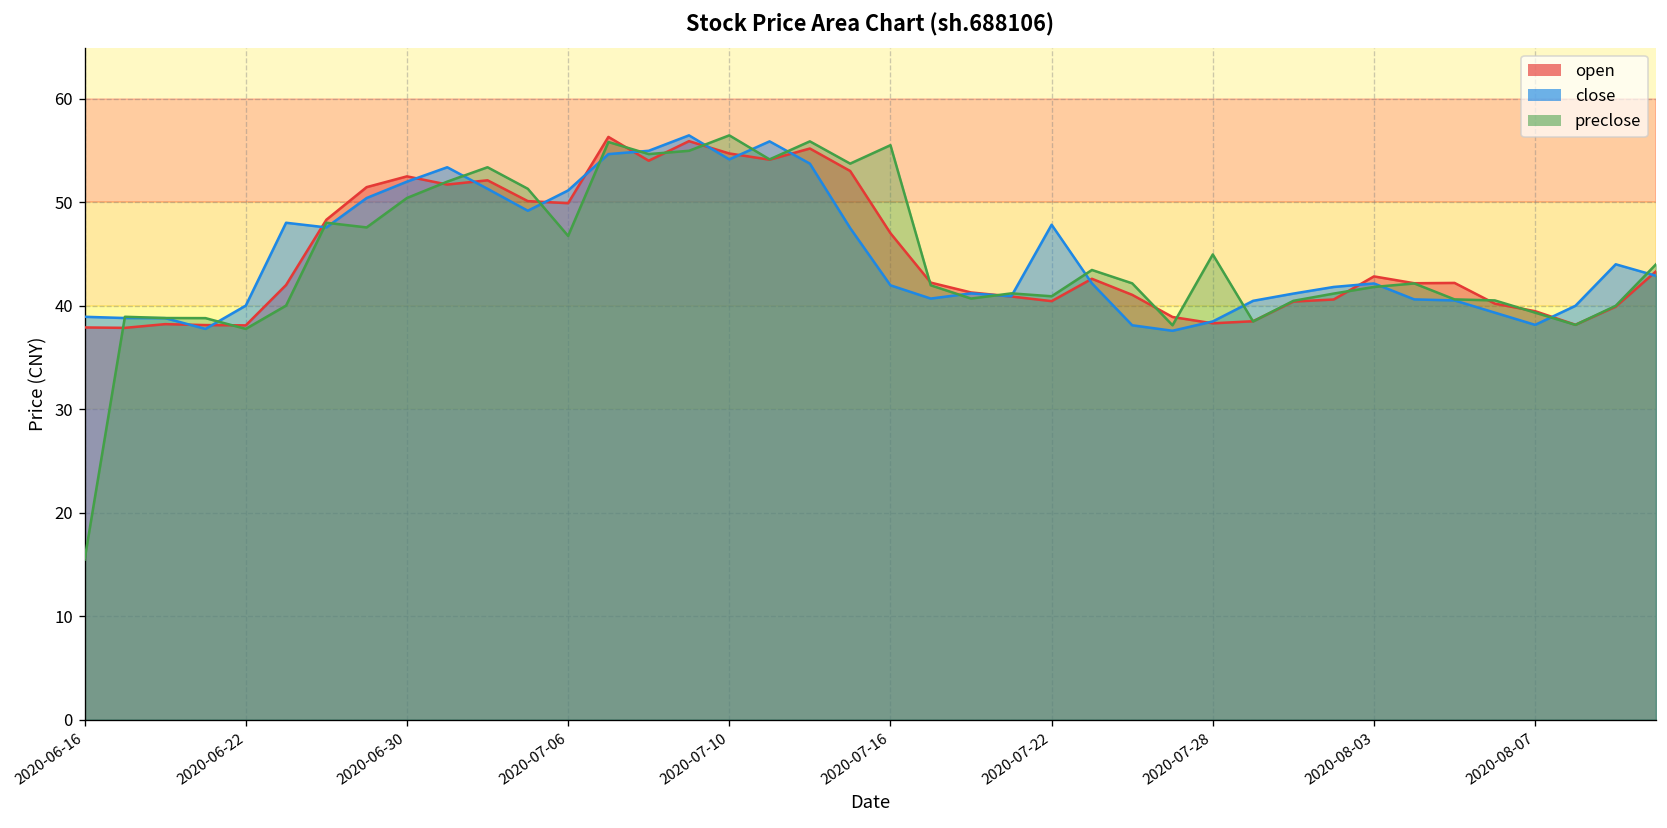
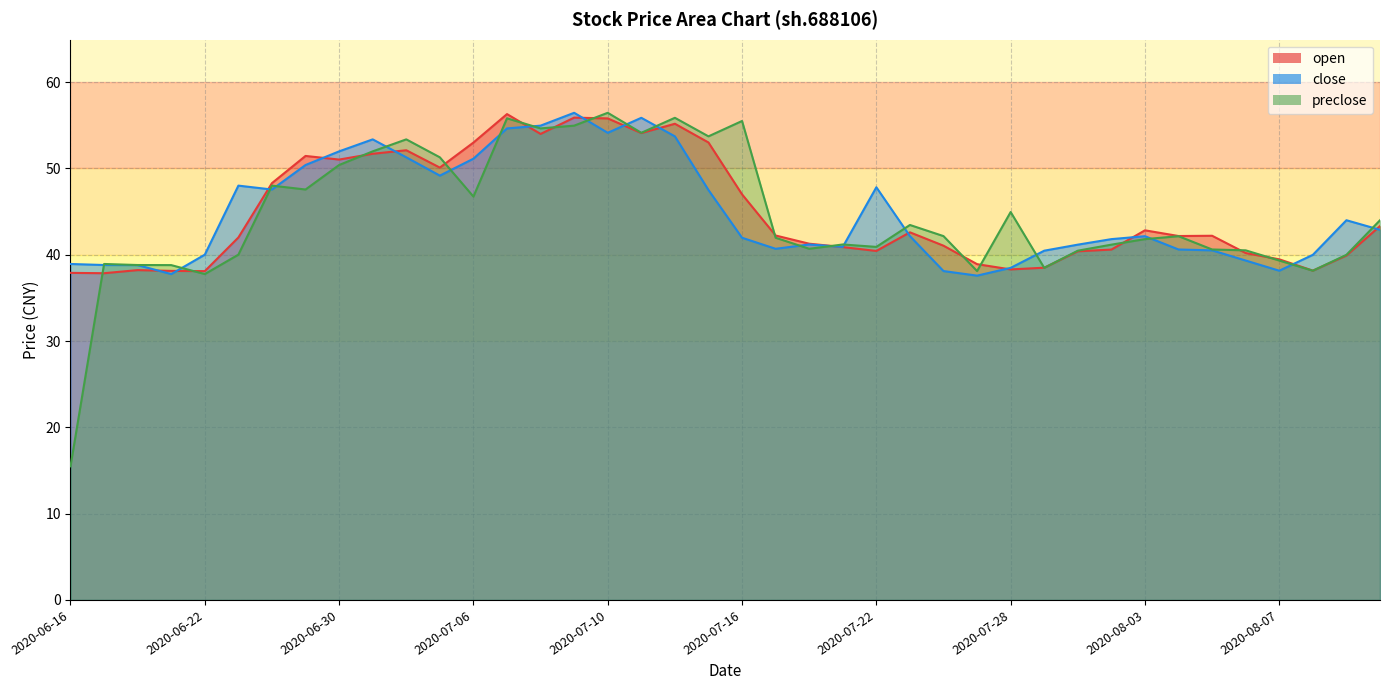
open, 2020-06-30: 52 -> 51
open, 2020-07-06: 50 -> 53
open, 2020-07-10: 55 -> 56
